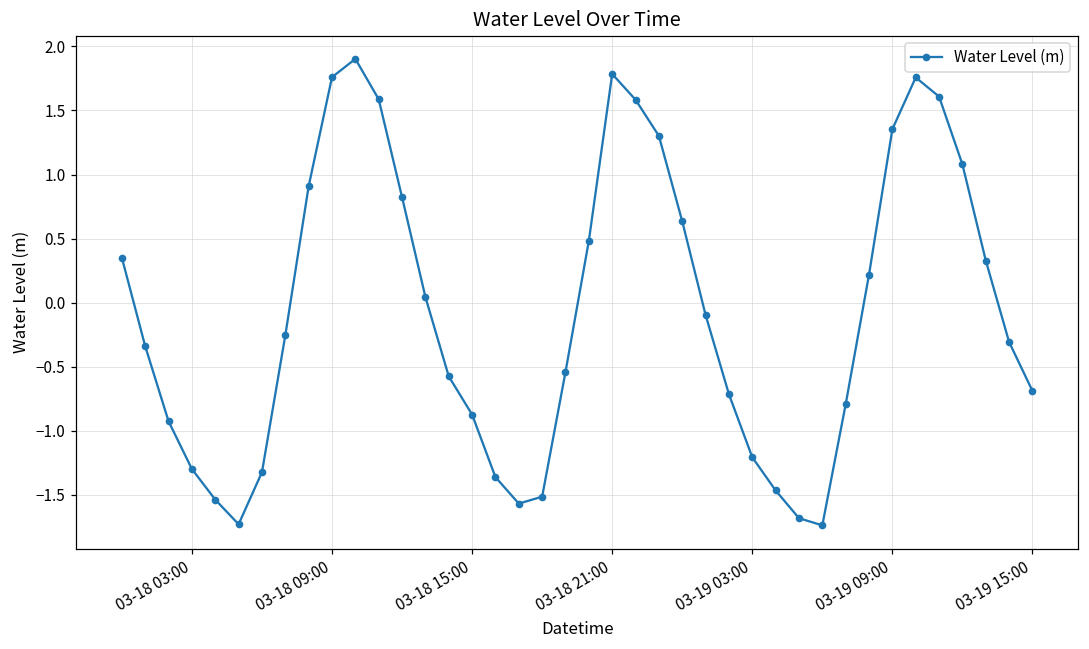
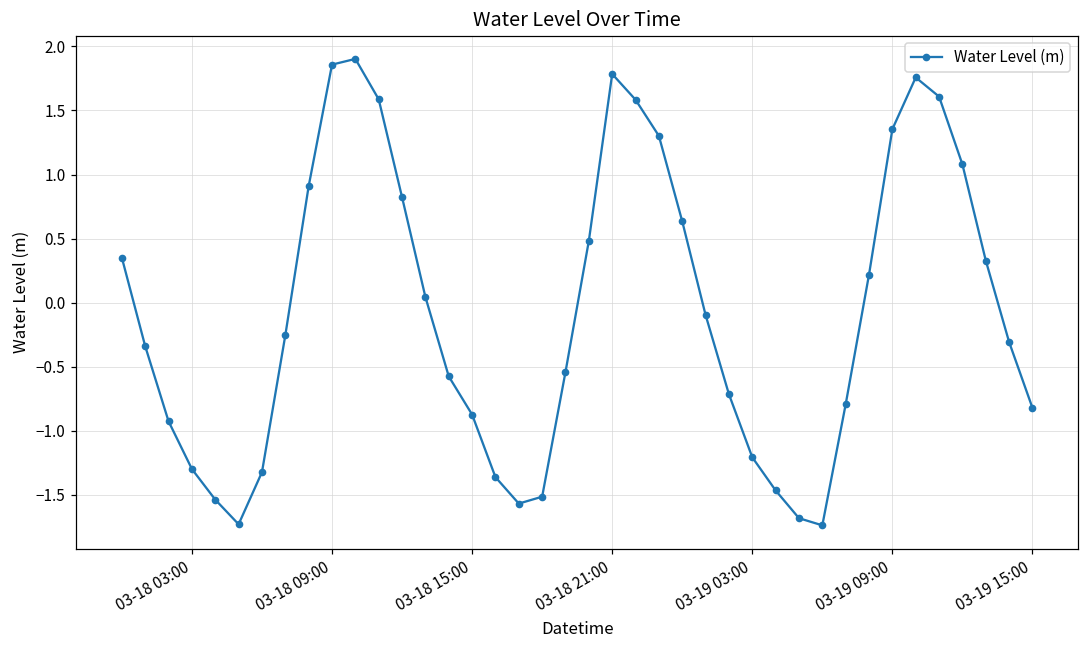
03-18 09:00: 1.76 -> 1.86
03-19 15:00: -0.69 -> -0.82
